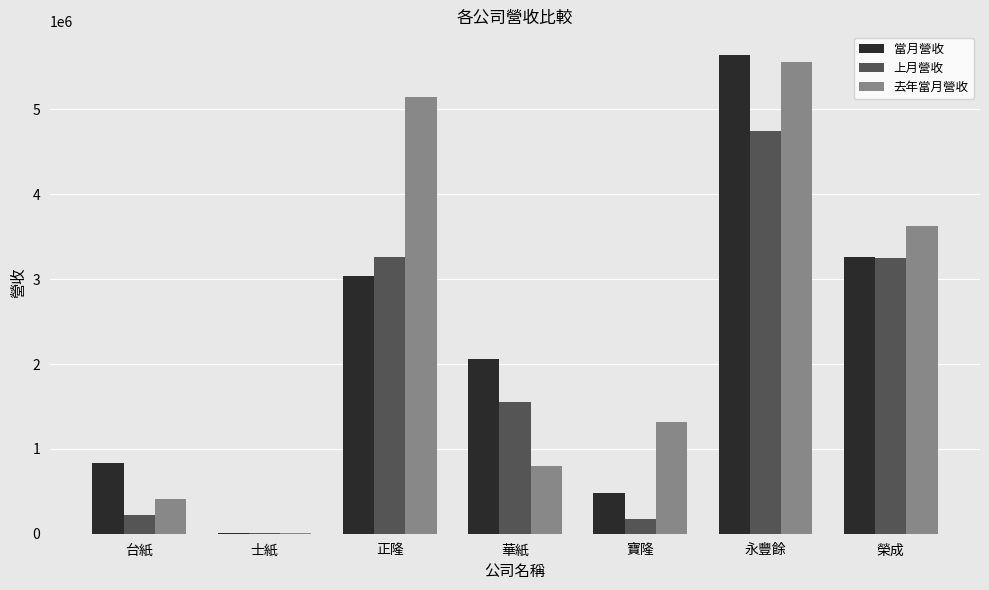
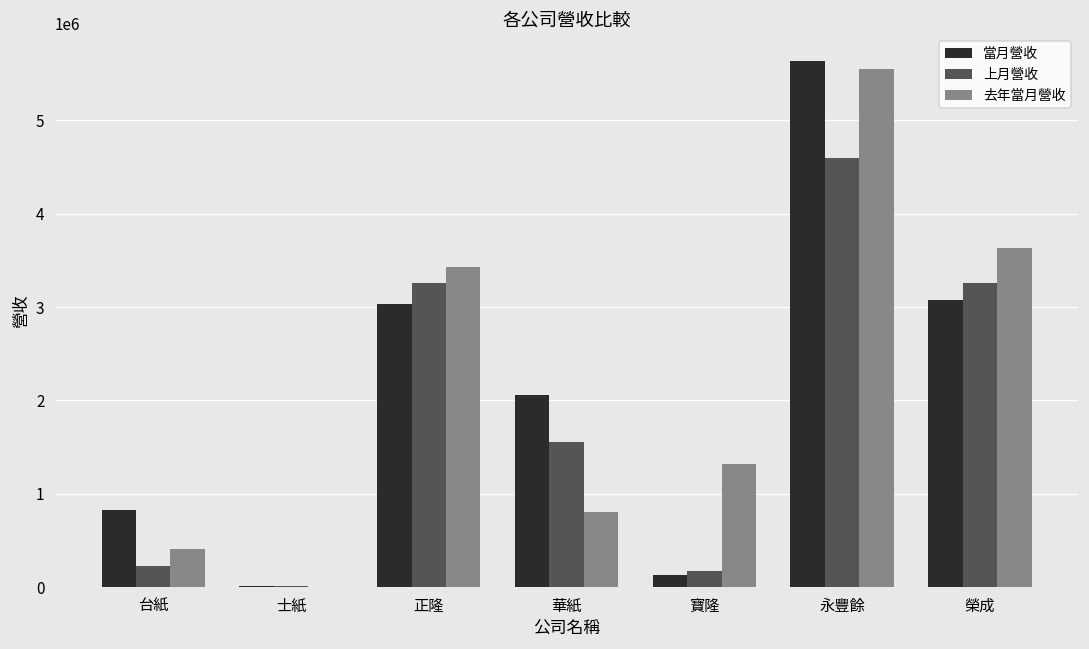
去年當月營收, 正隆: 5100000 -> 3400000
當月營收, 寶隆: 500000 -> 100000
上月營收, 永豐餘: 4700000 -> 4600000
當月營收, 榮成: 3300000 -> 3100000
